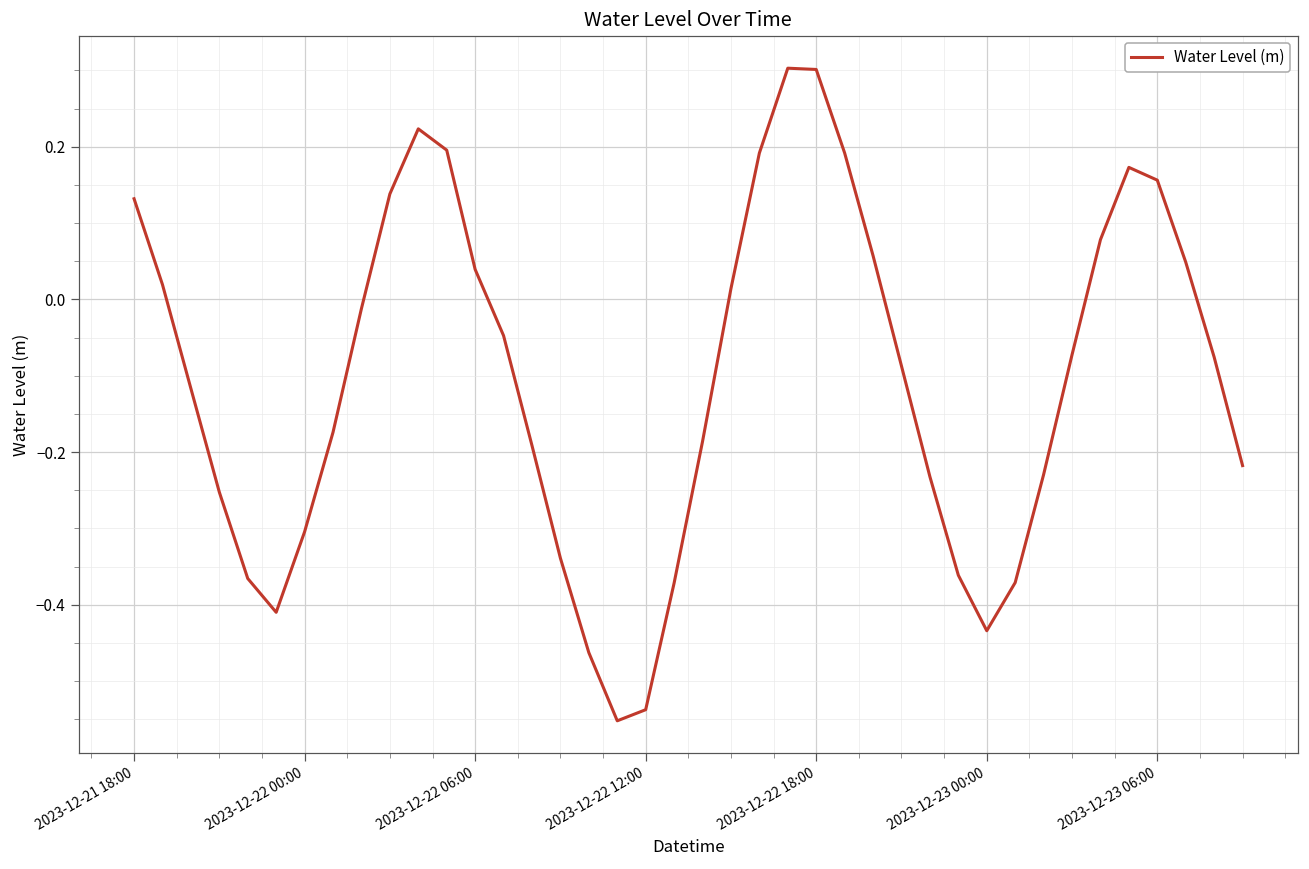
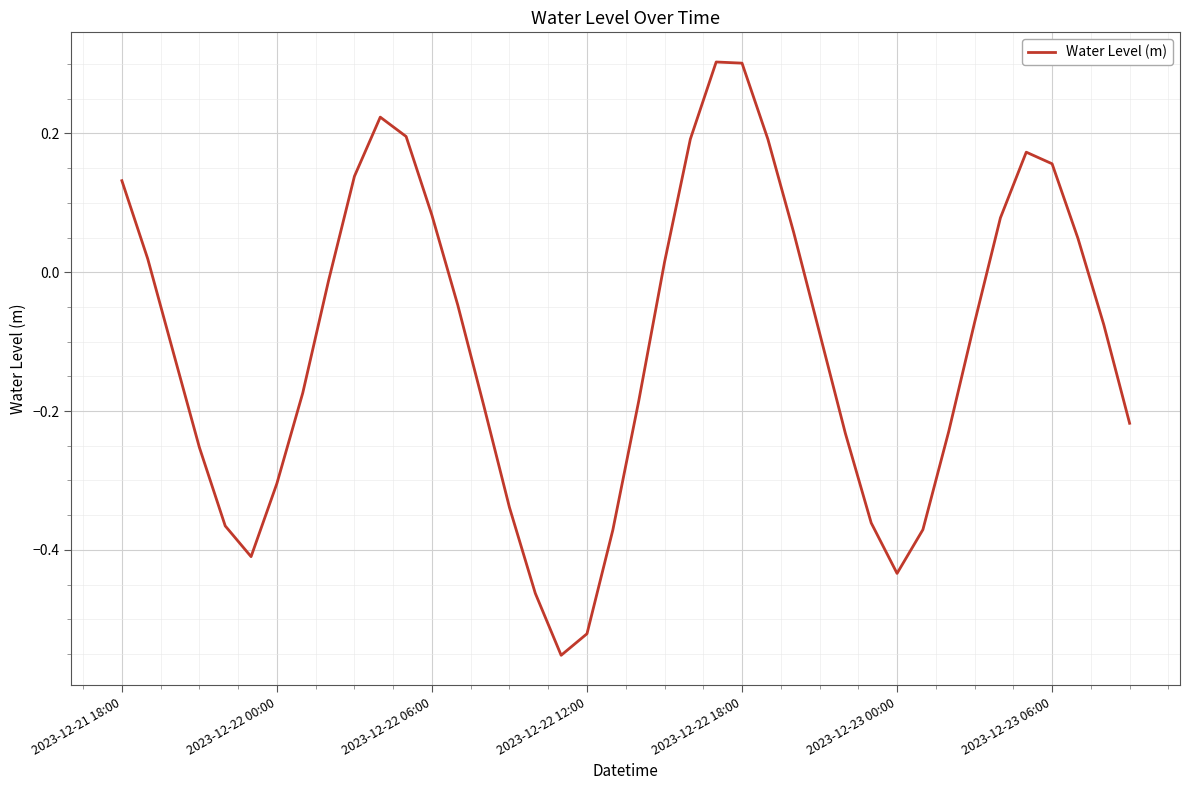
2023-12-22 06:00: 0.04 -> 0.08
2023-12-22 12:00: -0.54 -> -0.52
